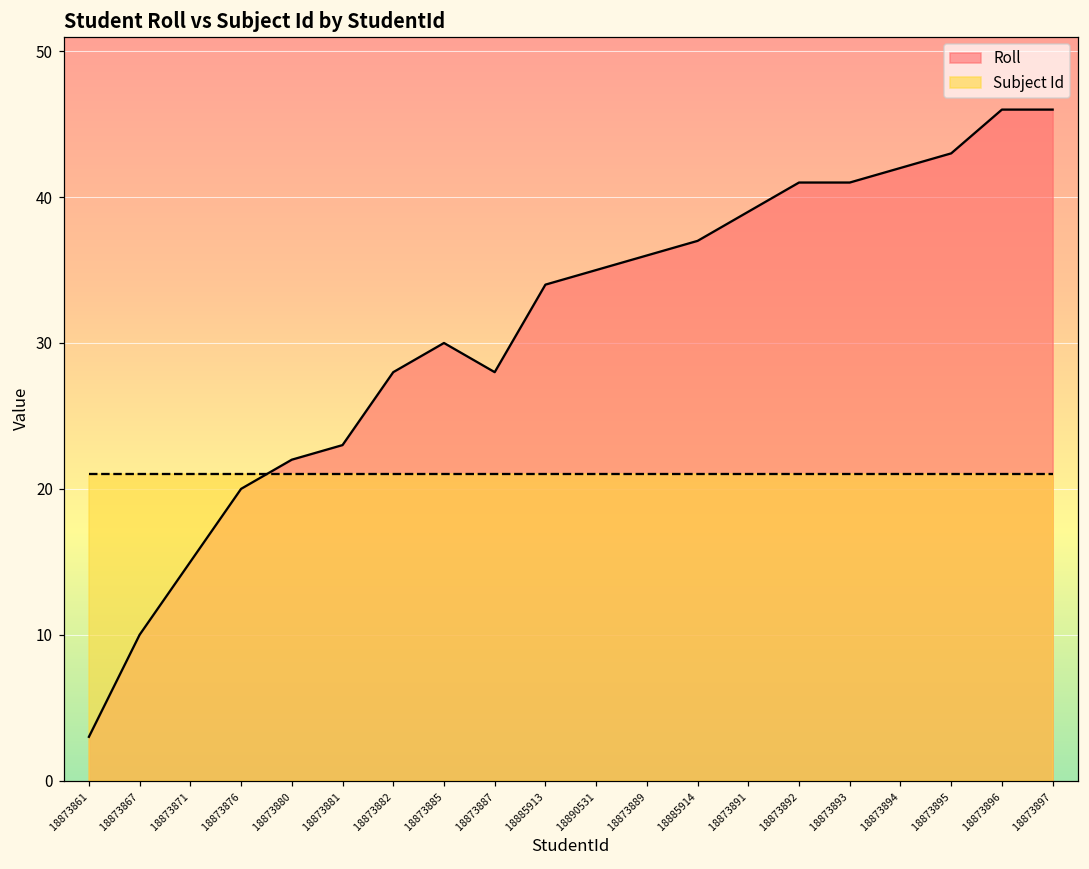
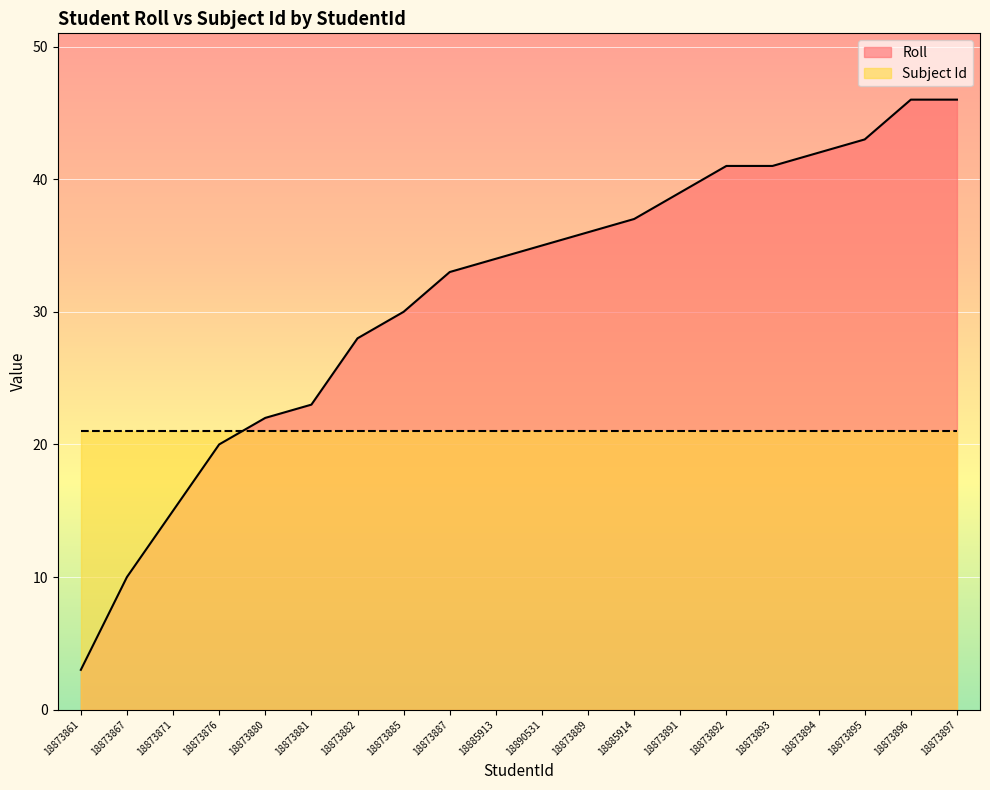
Roll, 18873887: 28 -> 33
